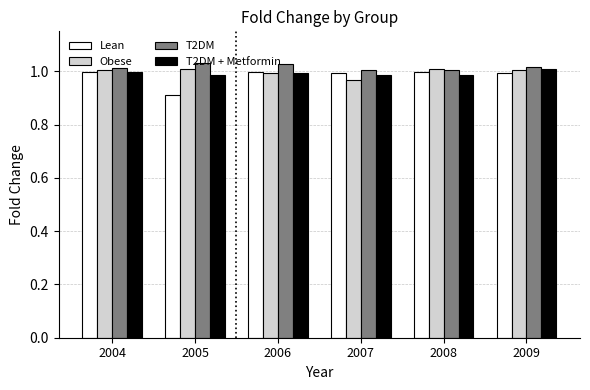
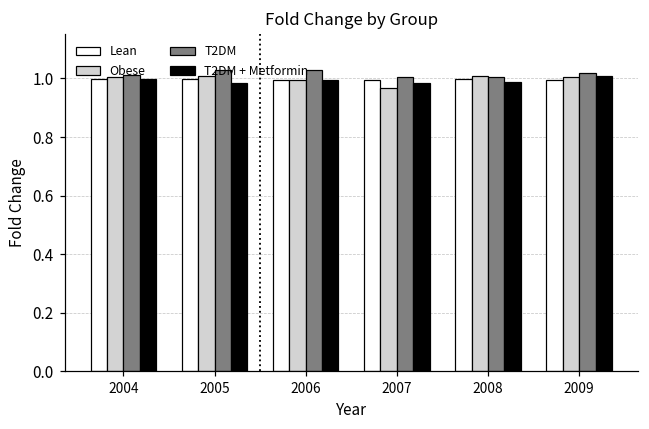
Lean, 2005: 0.91 -> 1.00
